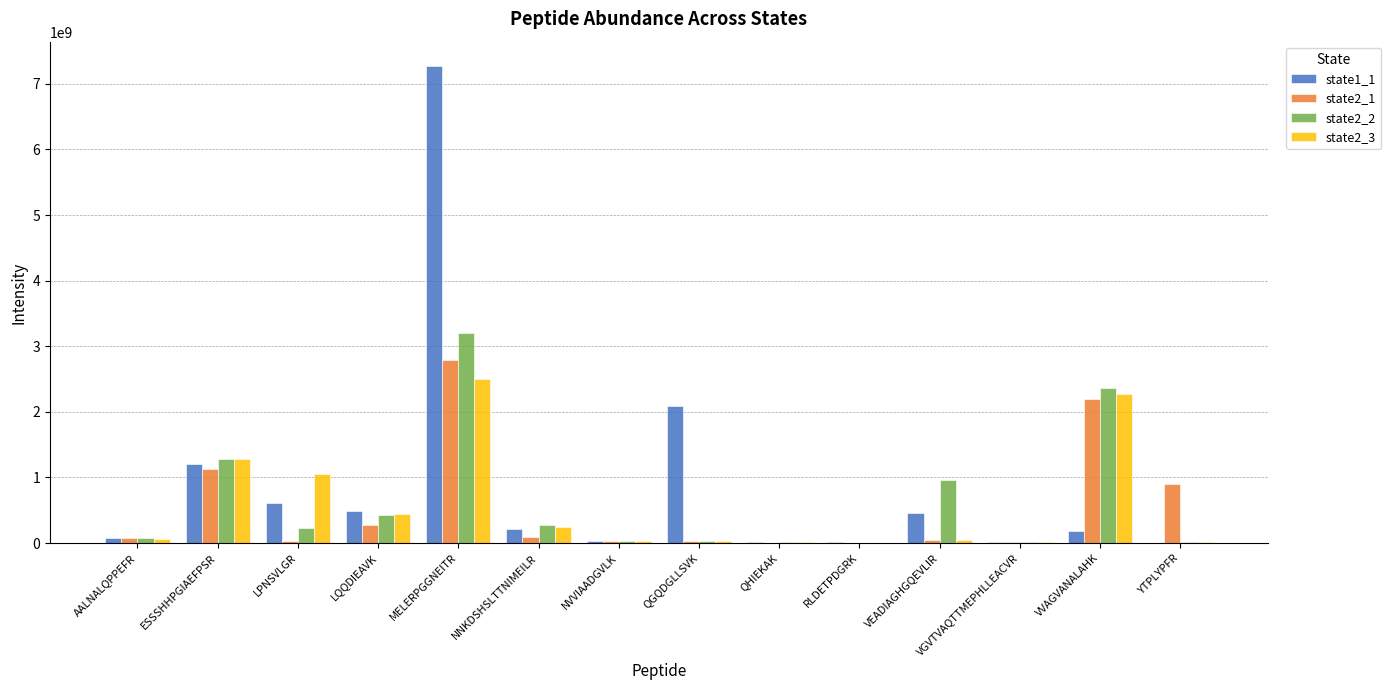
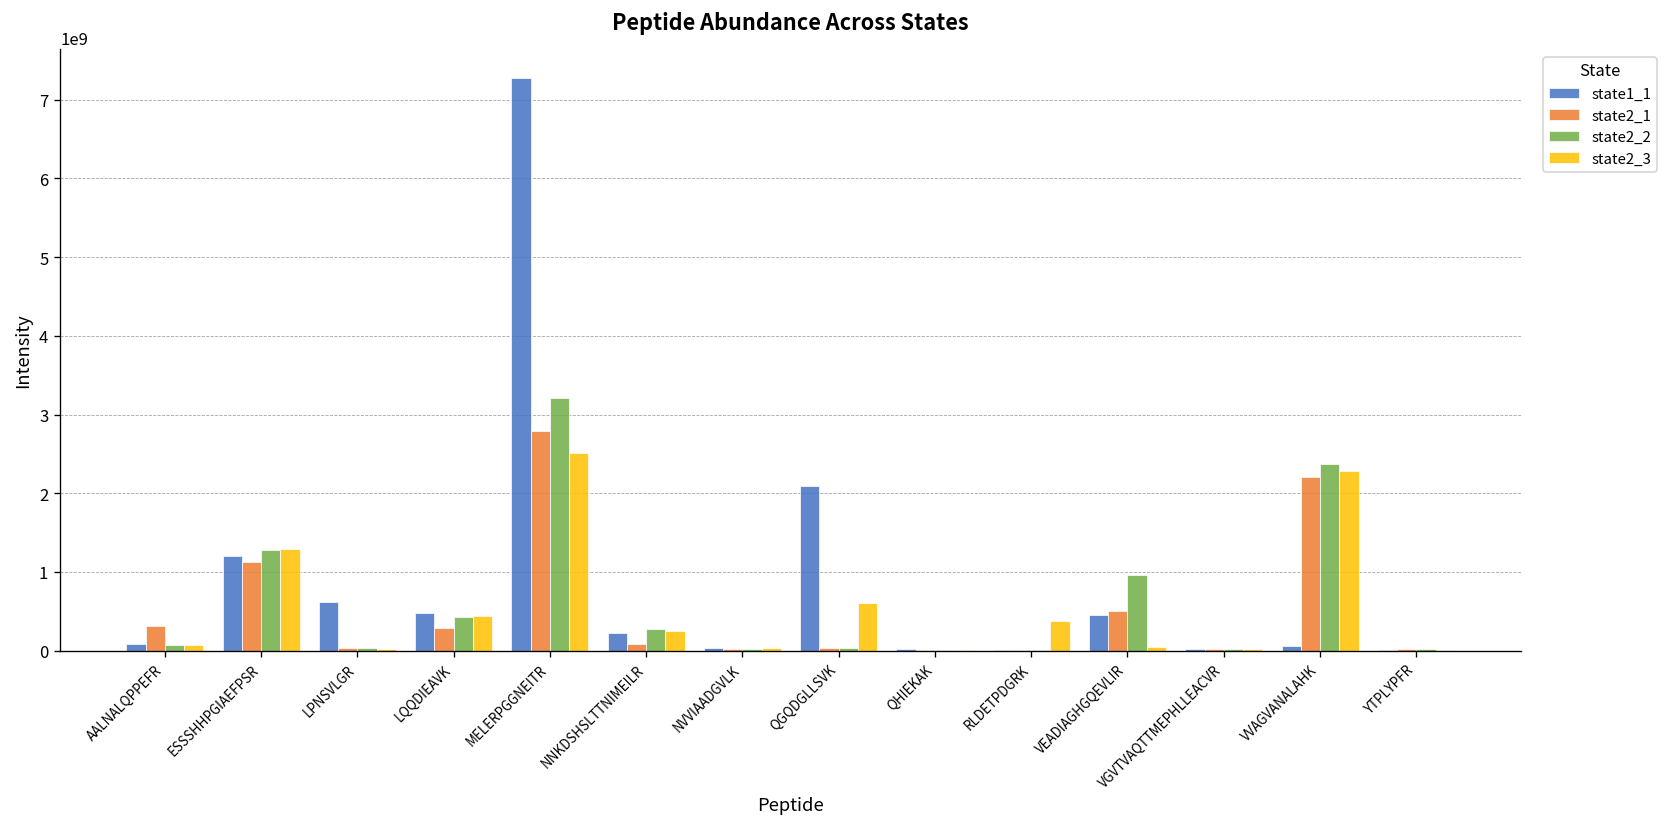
state2_1, AALNALQPPEFR: 100000000 -> 300000000
state2_2, LPNSVLGR: 200000000 -> 0
state2_3, LPNSVLGR: 1100000000 -> 0
state2_3, QGQDGLLSVK: 0 -> 600000000
state2_3, RLDETPDGRK: 0 -> 400000000
state2_1, VEADIAGHGQEVLIR: 0 -> 500000000
state1_1, VVAGVANALAHK: 200000000 -> 100000000
state2_1, YTPLYPFR: 900000000 -> 0
